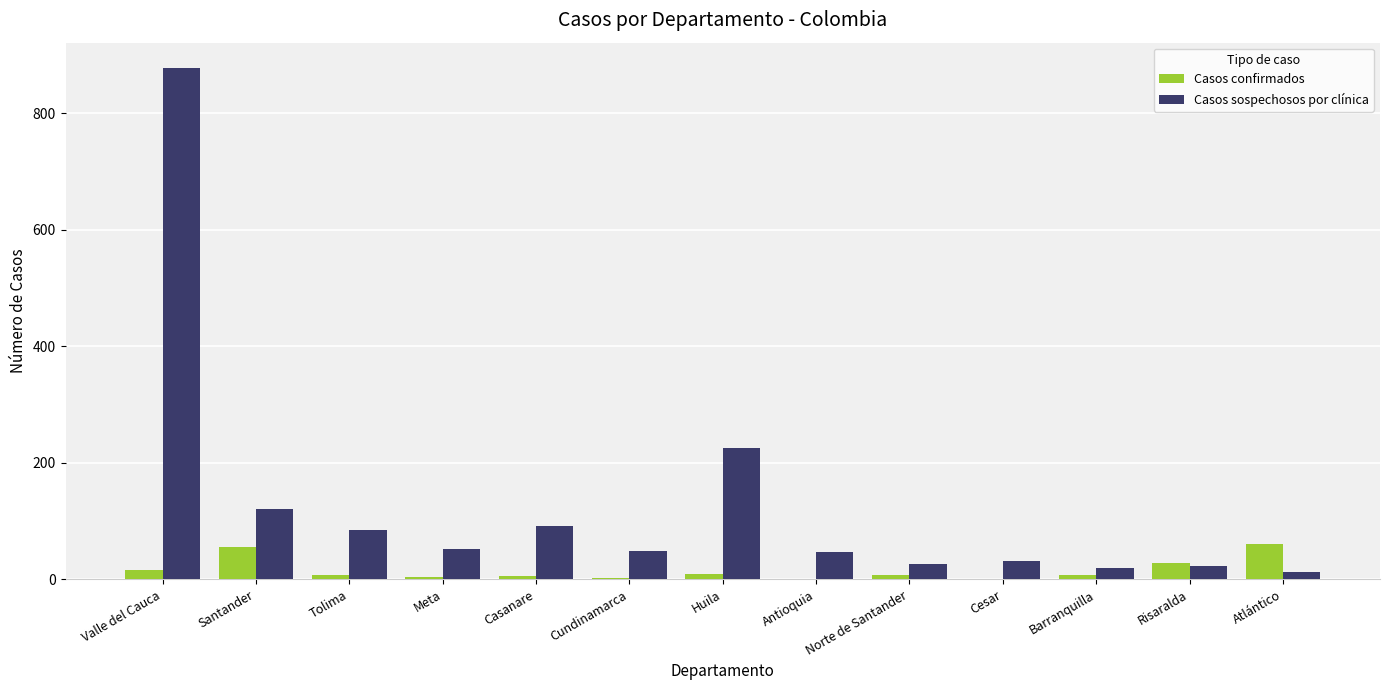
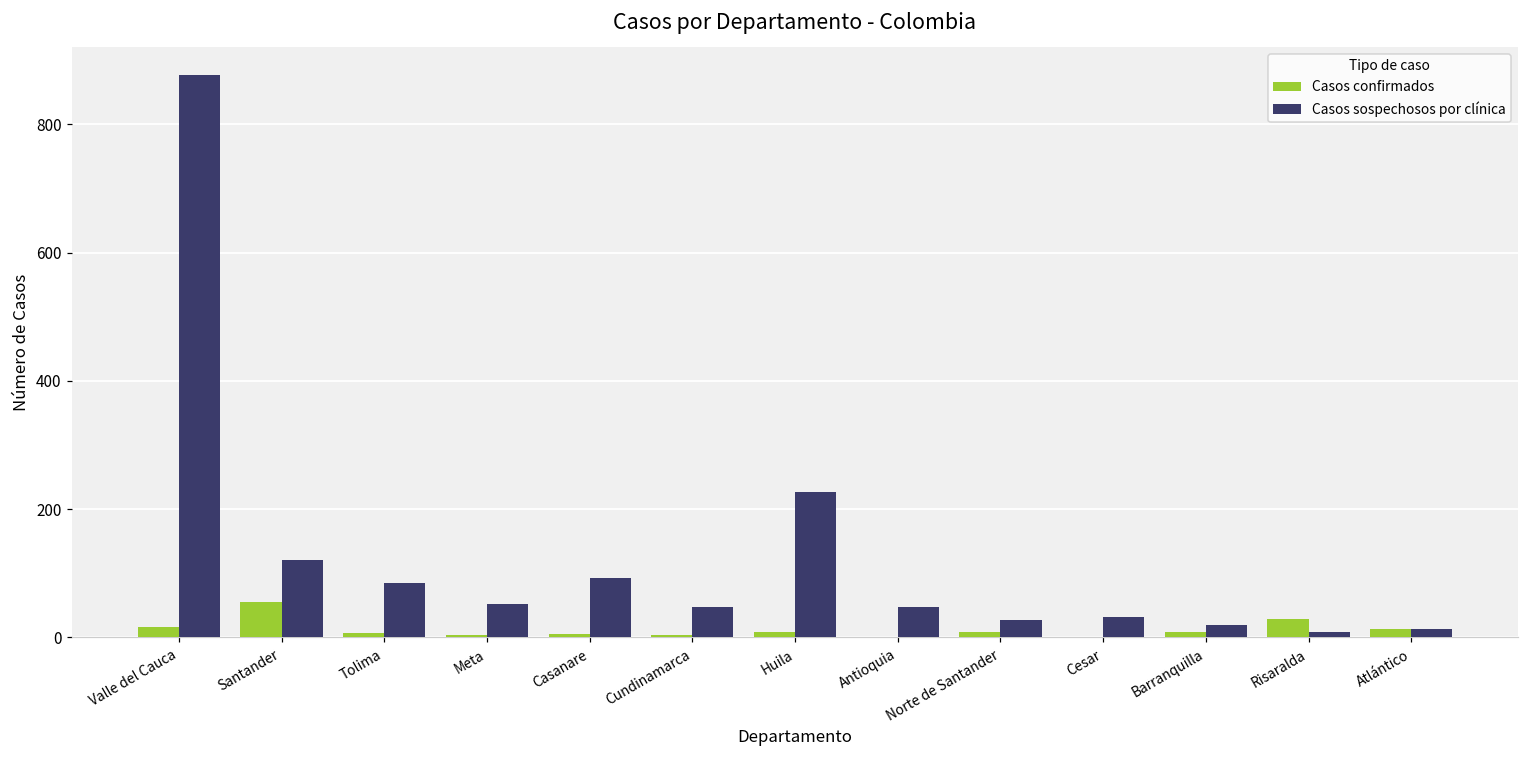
Casos sospechosos por clínica, Risaralda: 20 -> 10
Casos confirmados, Atlántico: 60 -> 10
